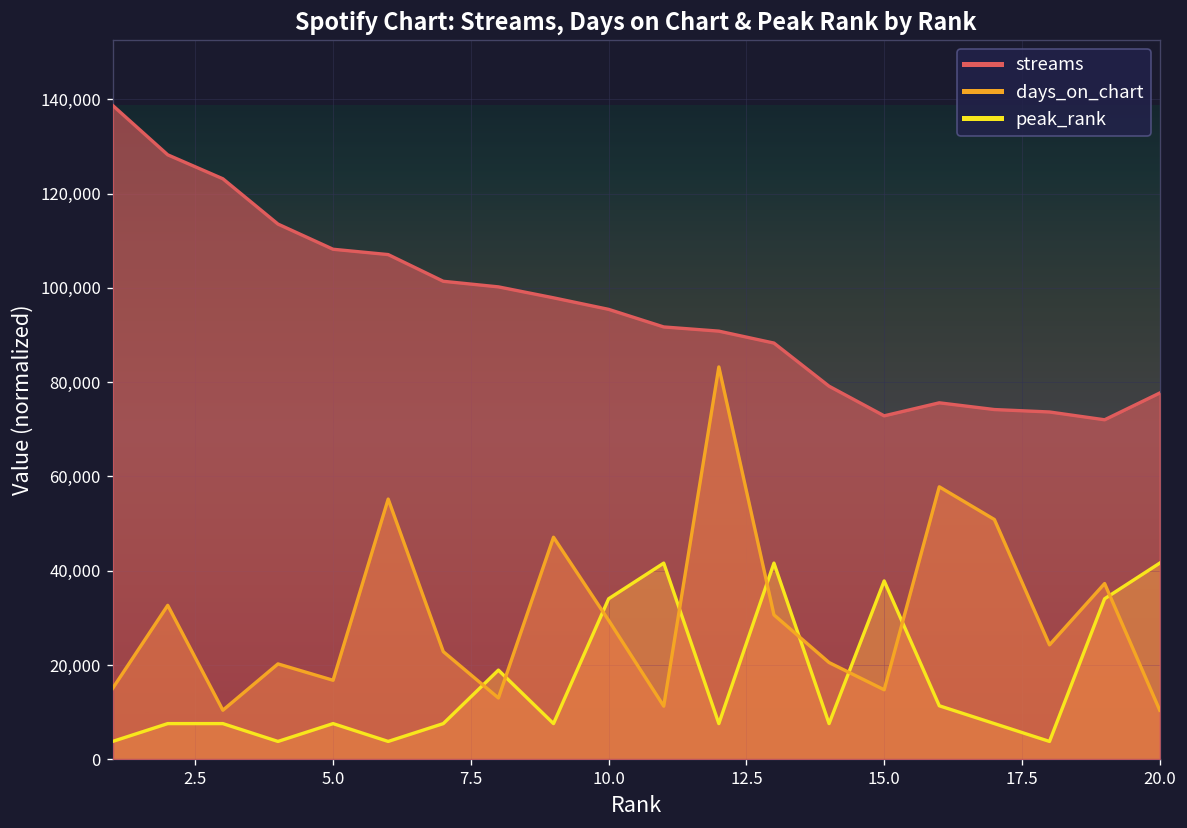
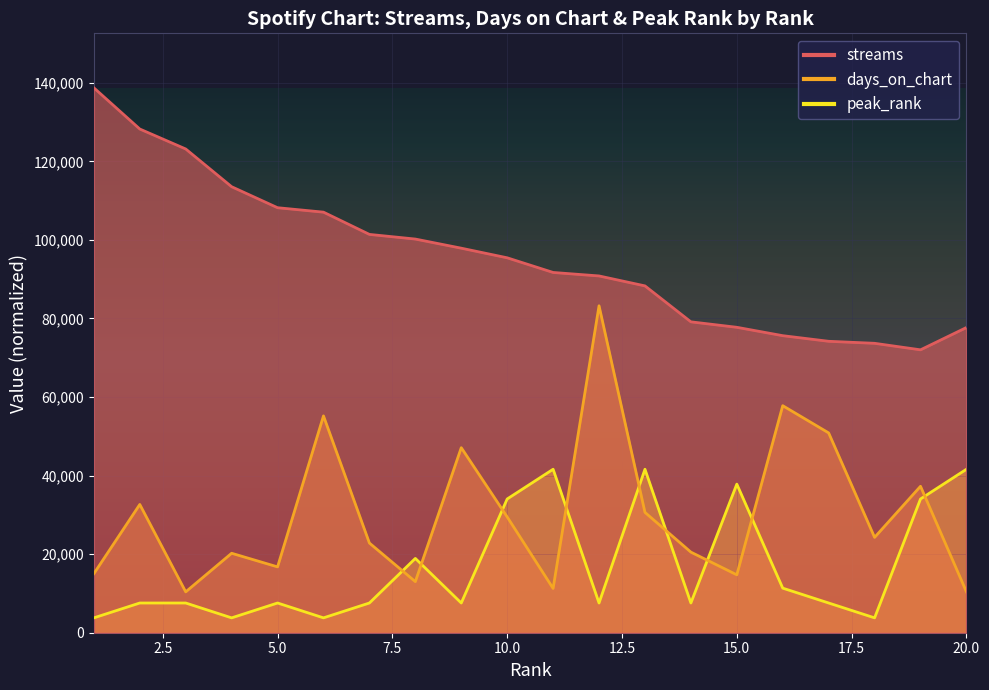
streams, 15.0: 73,000 -> 78,000
